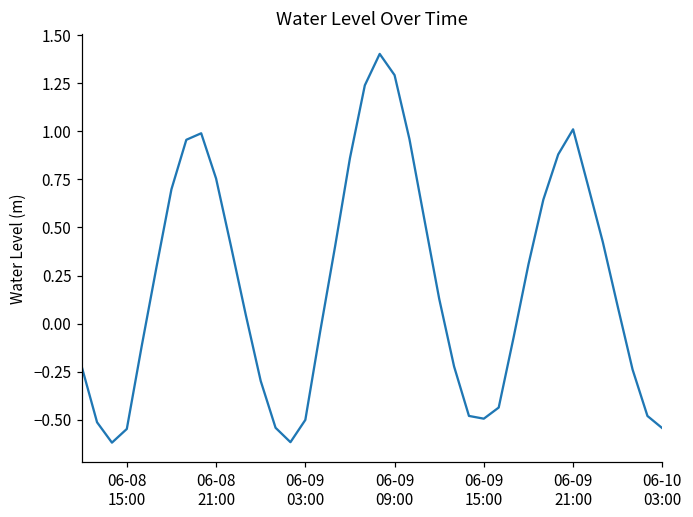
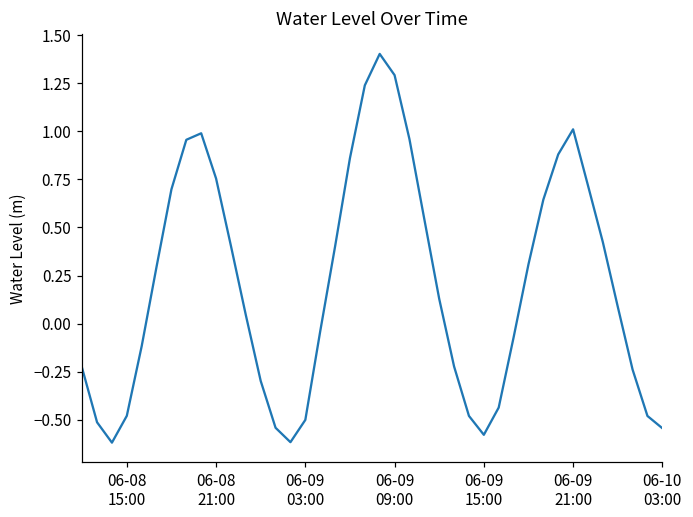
06-08 15:00: -0.55 -> -0.48
06-09 15:00: -0.49 -> -0.58
